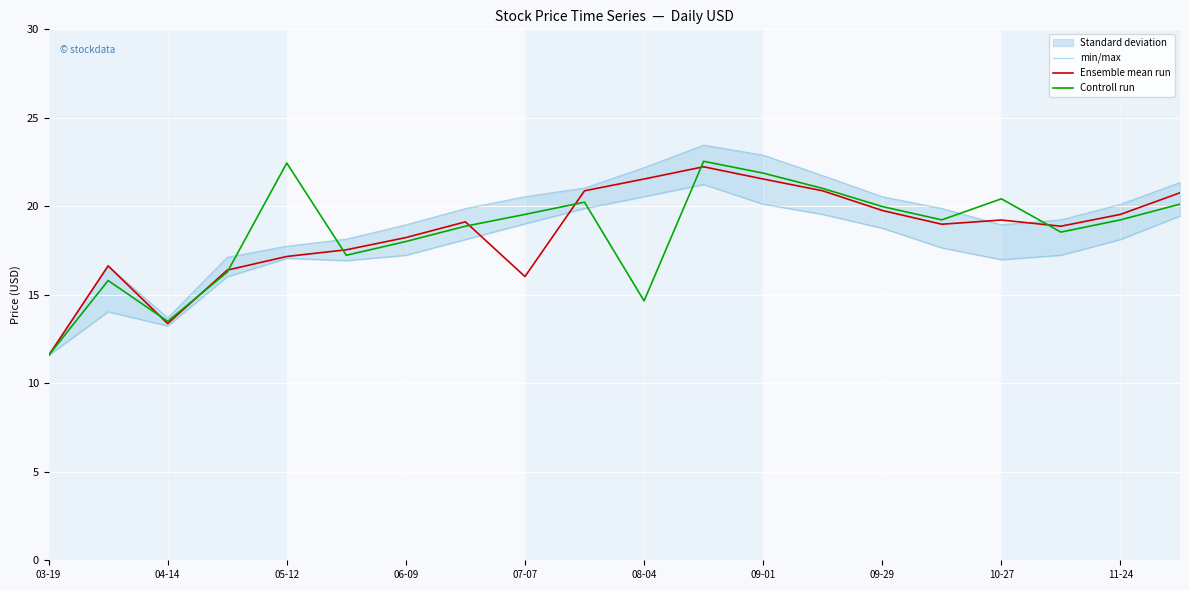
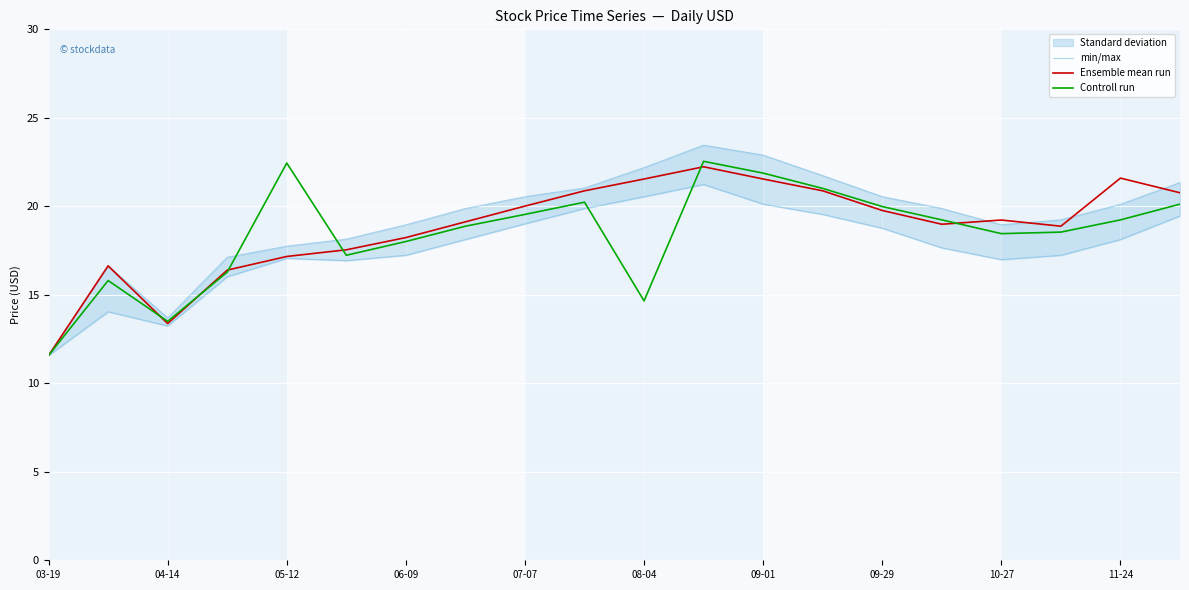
Ensemble mean run, 07-07: 16.0 -> 20.0
Controll run, 10-27: 20.4 -> 18.5
Ensemble mean run, 11-24: 19.5 -> 21.6
